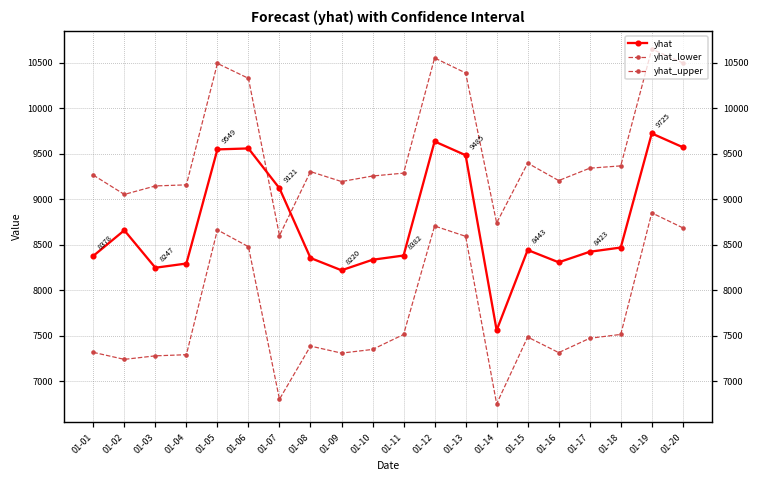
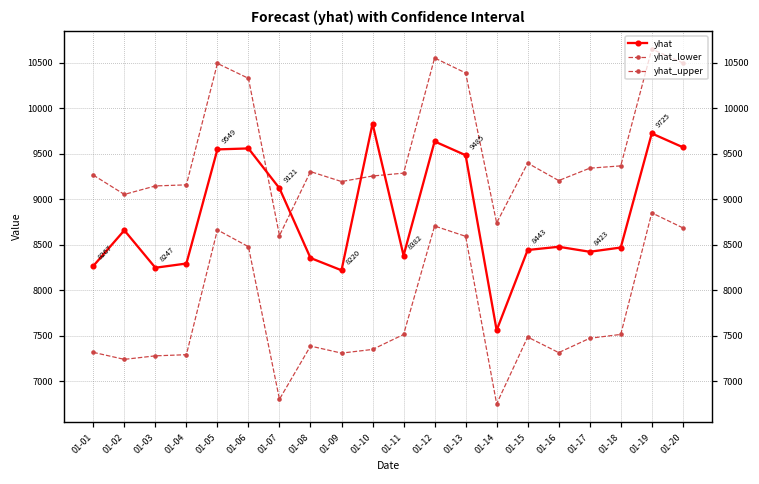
yhat, 01-01: 8378 -> 8267
yhat, 01-10: 8300 -> 9800
yhat, 01-16: 8300 -> 8500
